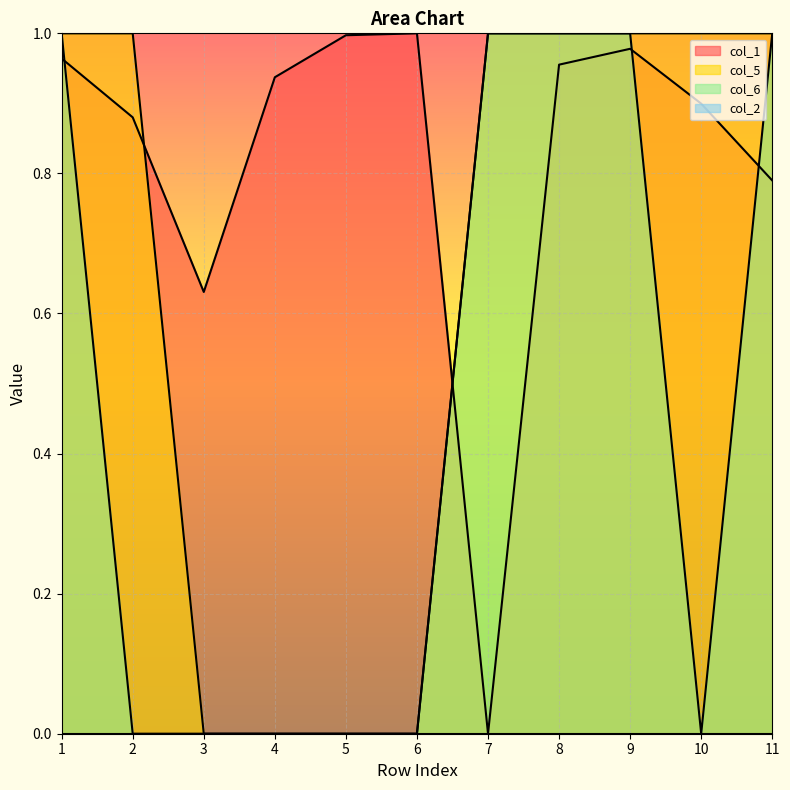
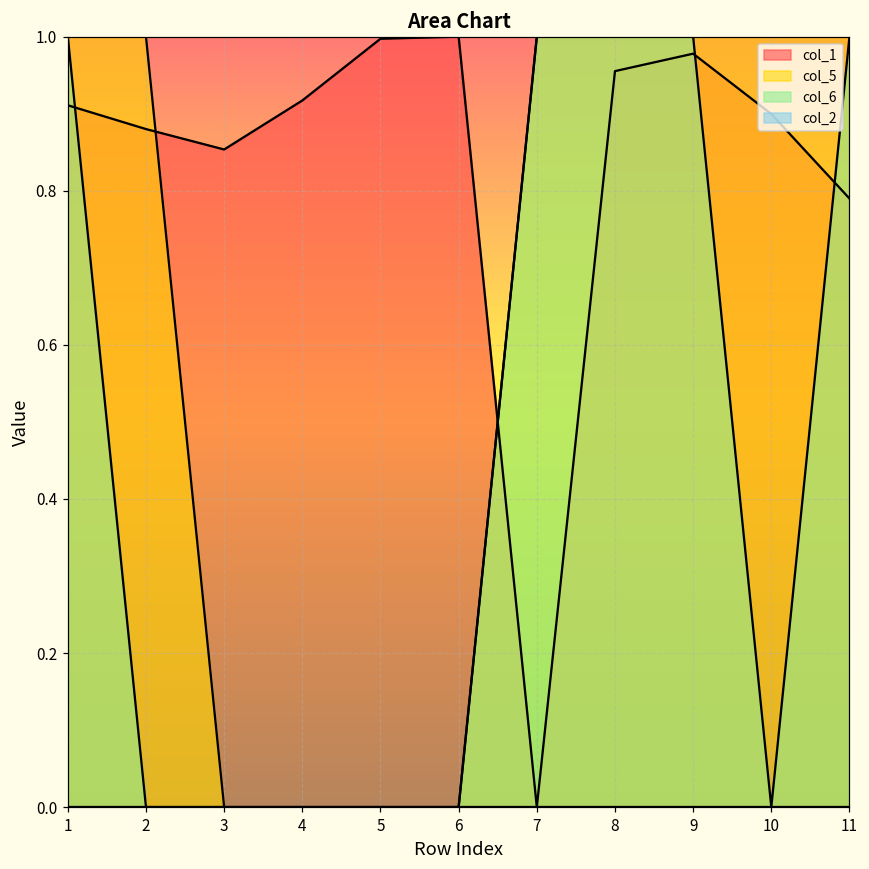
col_1, 1: 0.96 -> 0.91
col_1, 3: 0.63 -> 0.85
col_1, 4: 0.94 -> 0.92
